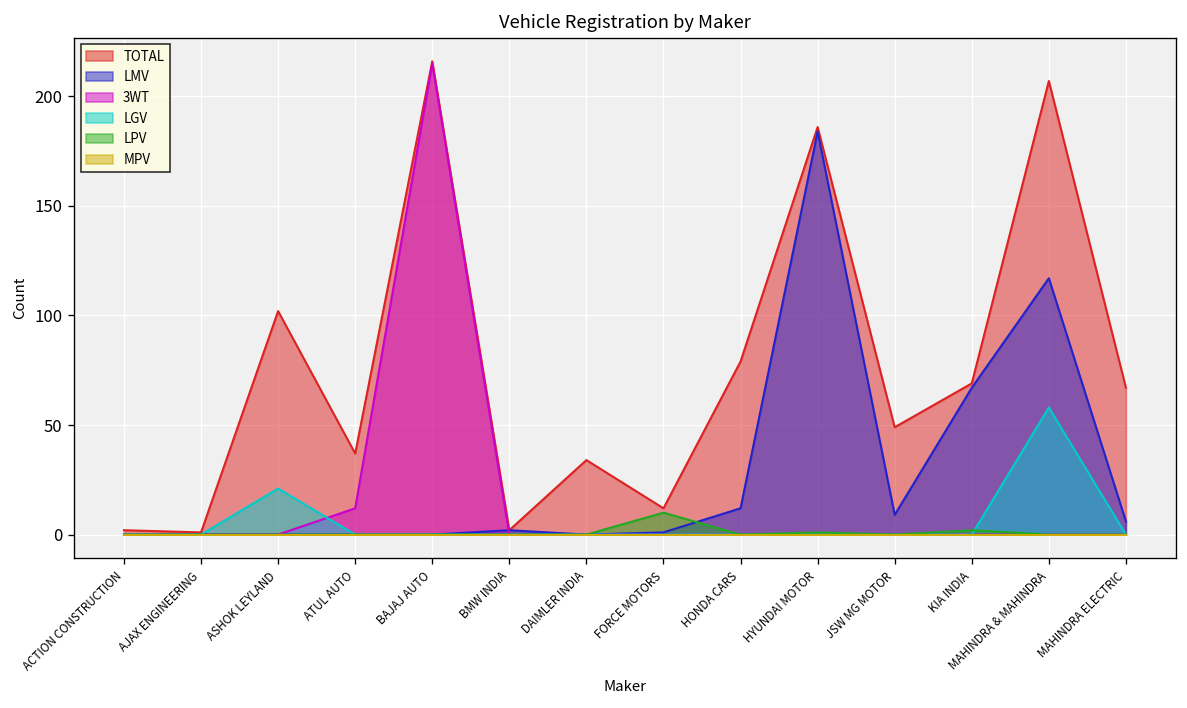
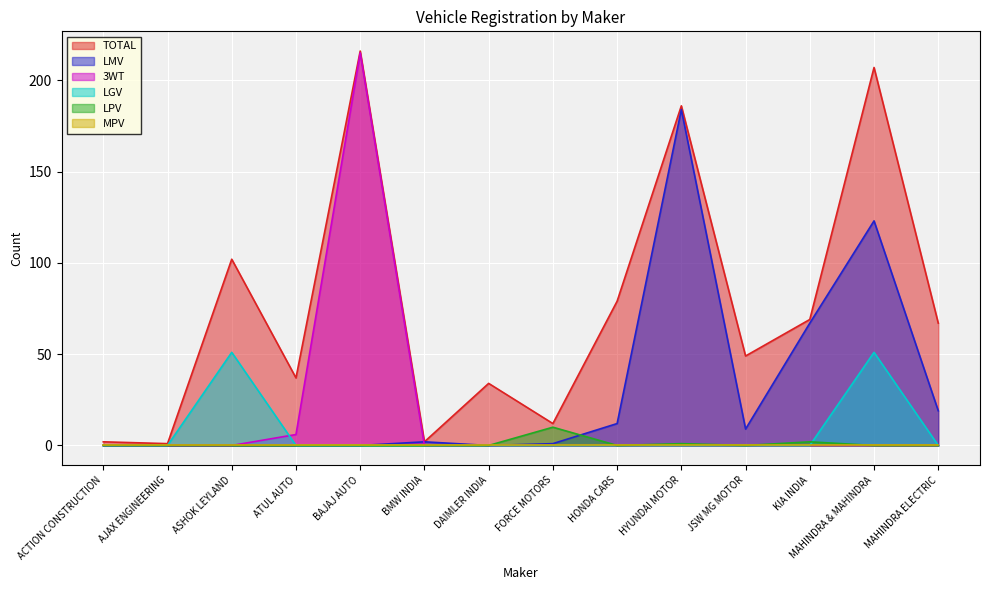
LGV, ASHOK LEYLAND: 21 -> 51
3WT, ATUL AUTO: 12 -> 6
LMV, MAHINDRA & MAHINDRA: 117 -> 123
LGV, MAHINDRA & MAHINDRA: 58 -> 51
LMV, MAHINDRA ELECTRIC: 6 -> 19
